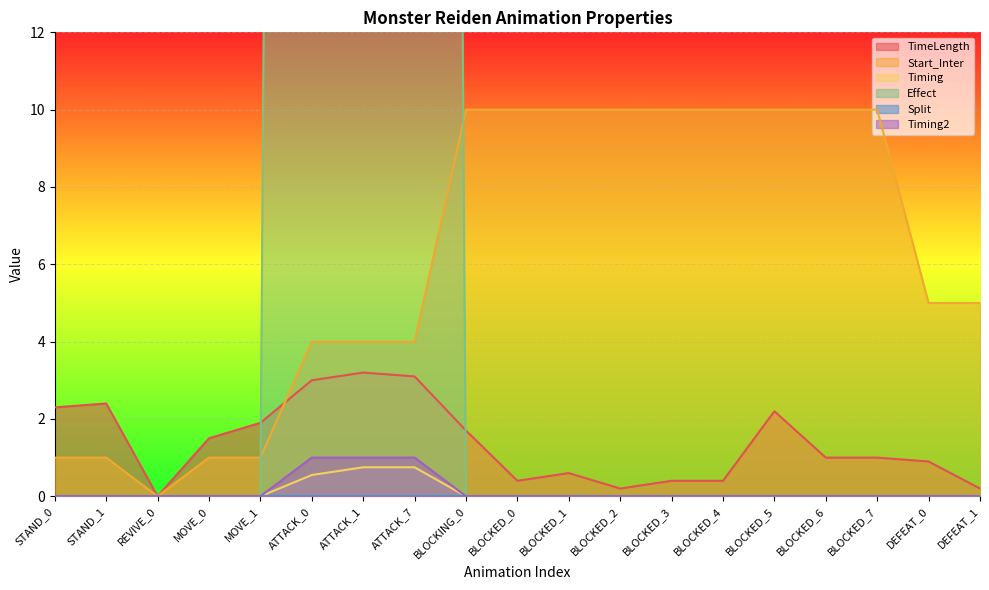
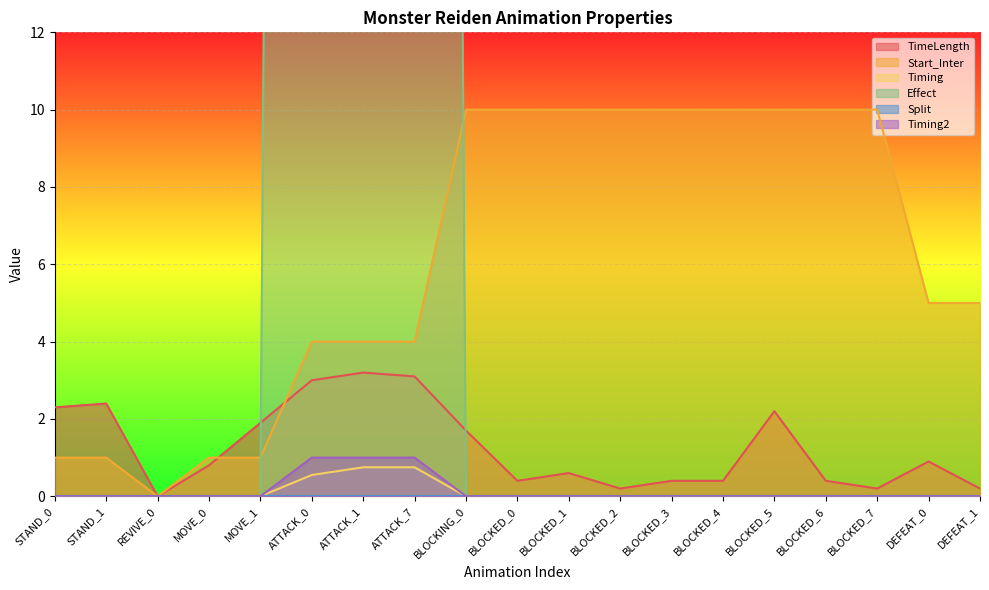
TimeLength, MOVE_0: 1.5 -> 0.8
TimeLength, BLOCKED_6: 1.0 -> 0.4
TimeLength, BLOCKED_7: 1.0 -> 0.2
